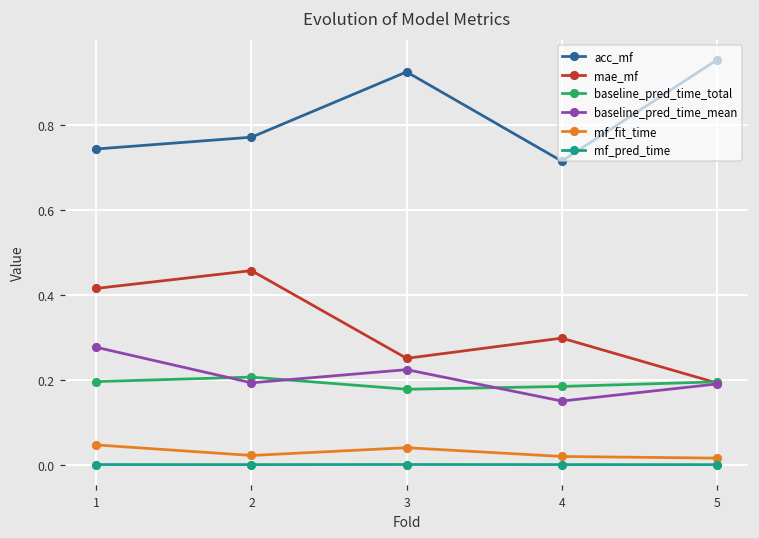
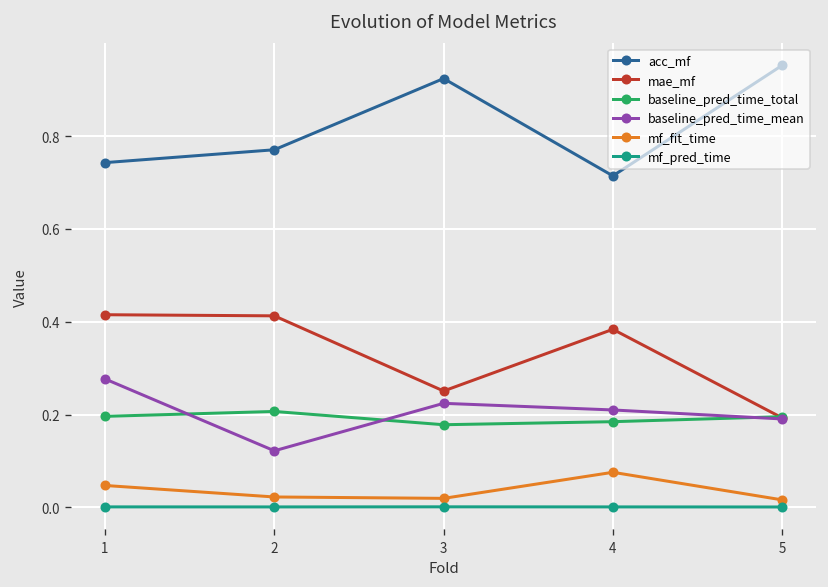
mae_mf, 2: 0.46 -> 0.41
baseline_pred_time_mean, 2: 0.19 -> 0.12
mf_fit_time, 3: 0.04 -> 0.02
mae_mf, 4: 0.30 -> 0.38
baseline_pred_time_mean, 4: 0.15 -> 0.21
mf_fit_time, 4: 0.02 -> 0.08
